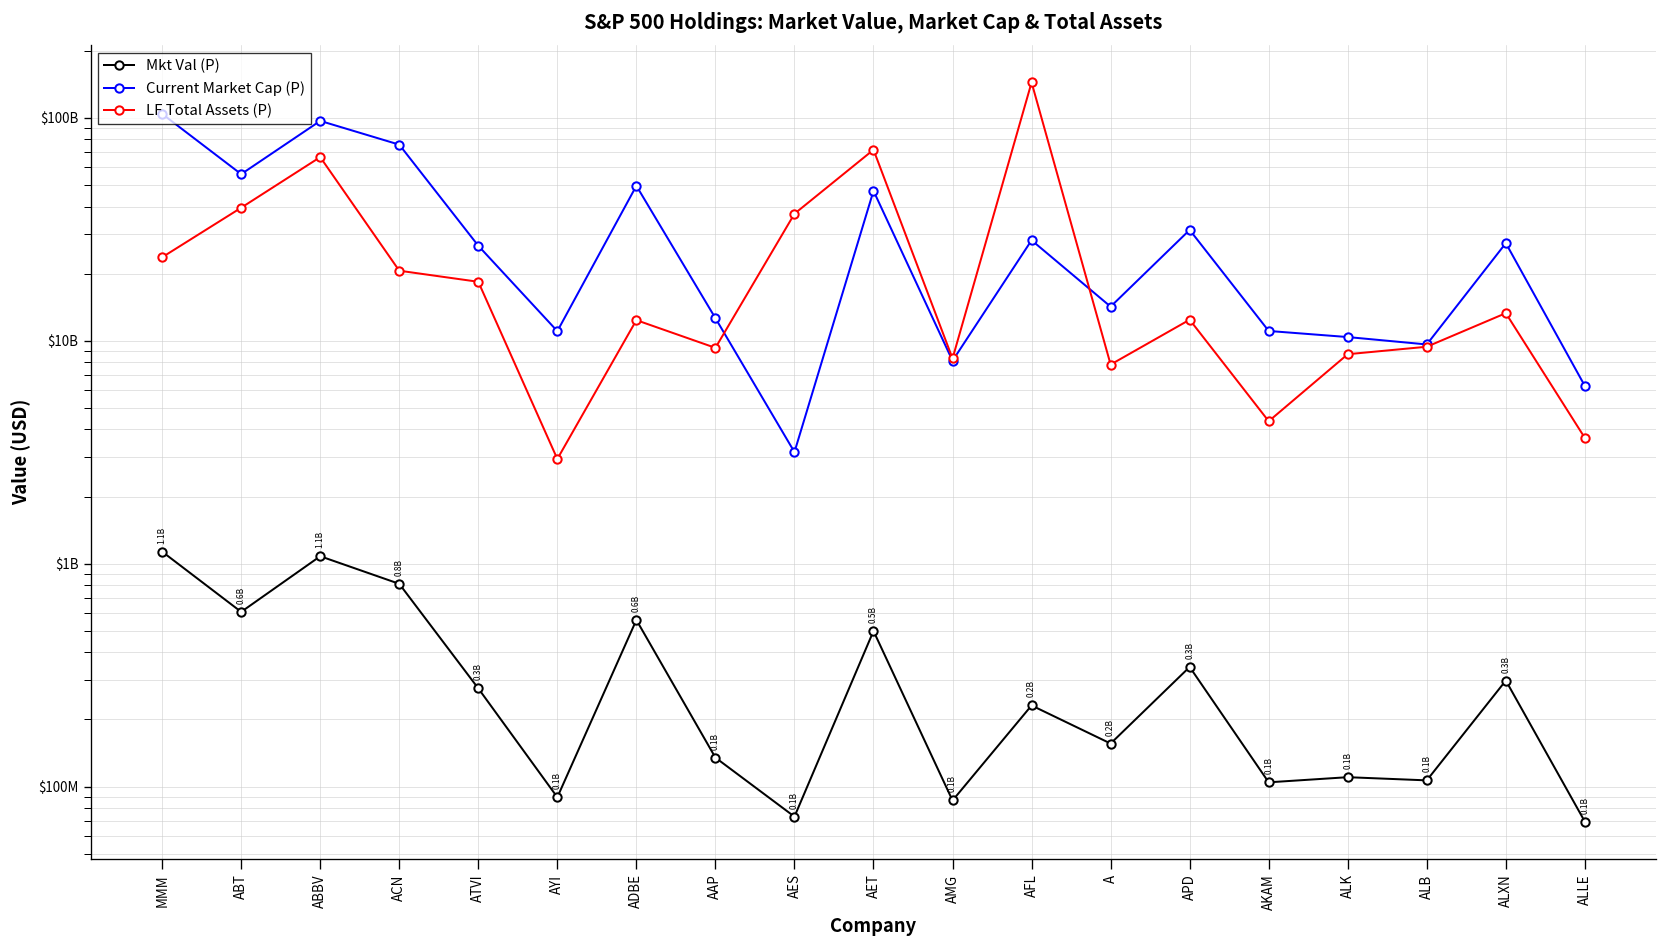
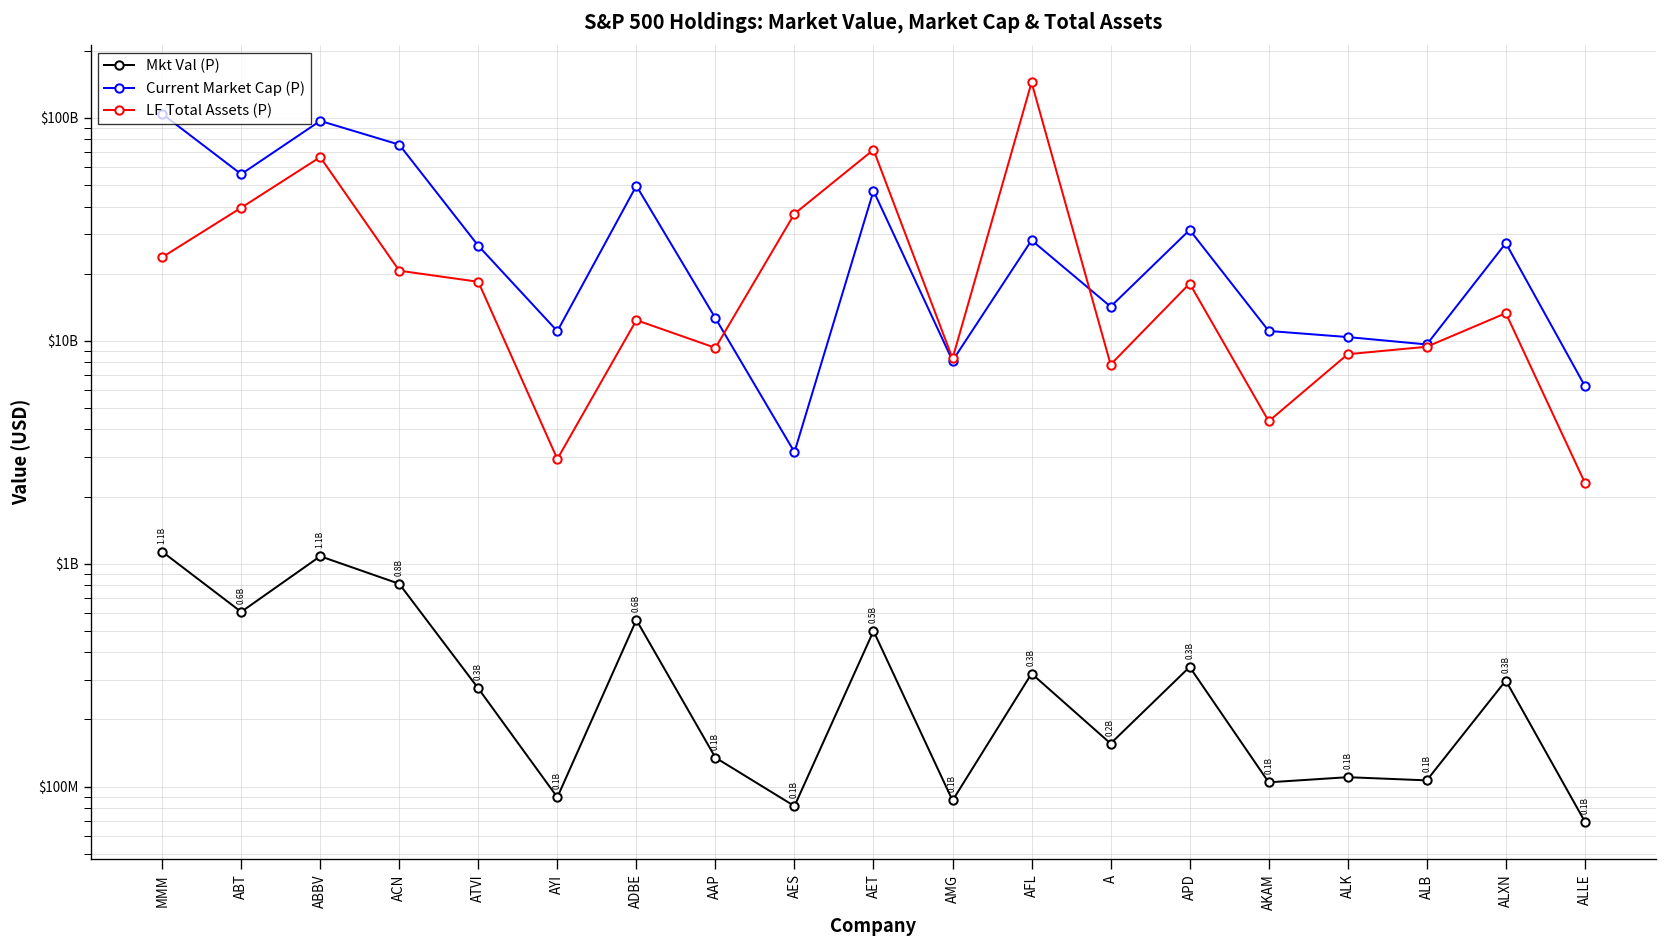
Mkt Val (P), AES: $73000000 -> $80000000
Mkt Val (P), AFL: 0.2B -> 0.3B
LF Total Assets (P), APD: $12000000000 -> $18000000000
LF Total Assets (P), ALLE: $3700000000 -> $2300000000
